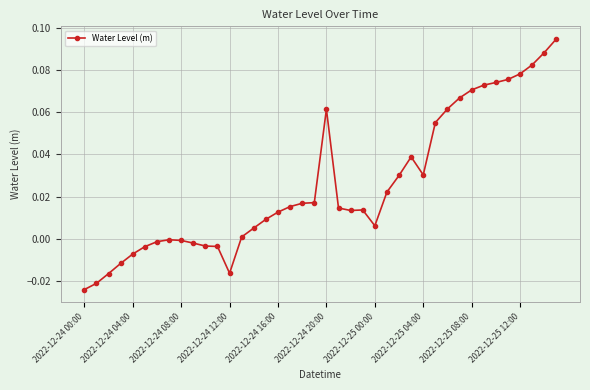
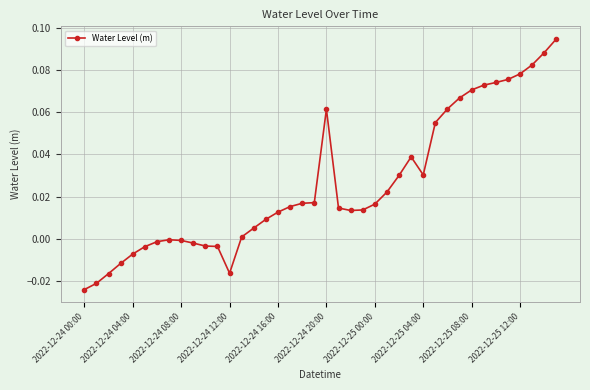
2022-12-25 00:00: 0.006 -> 0.016
